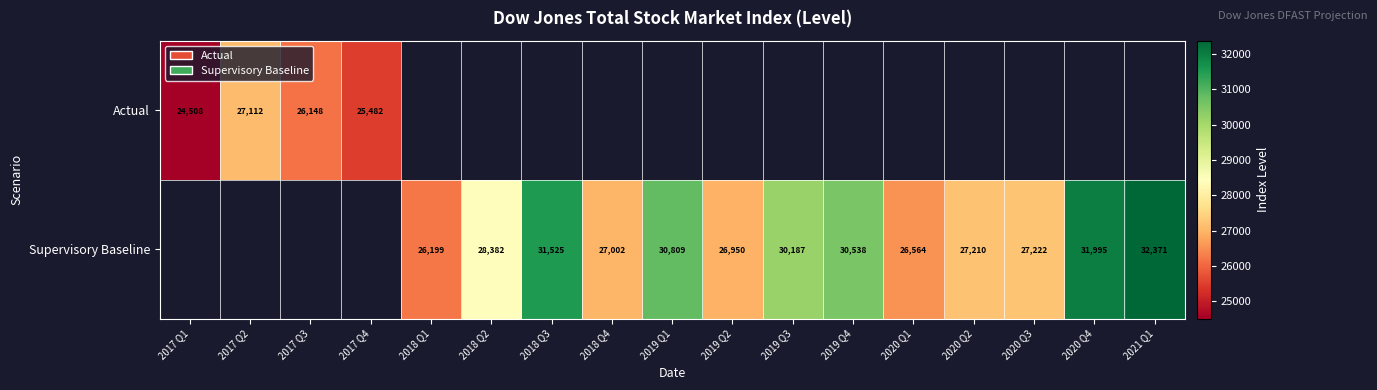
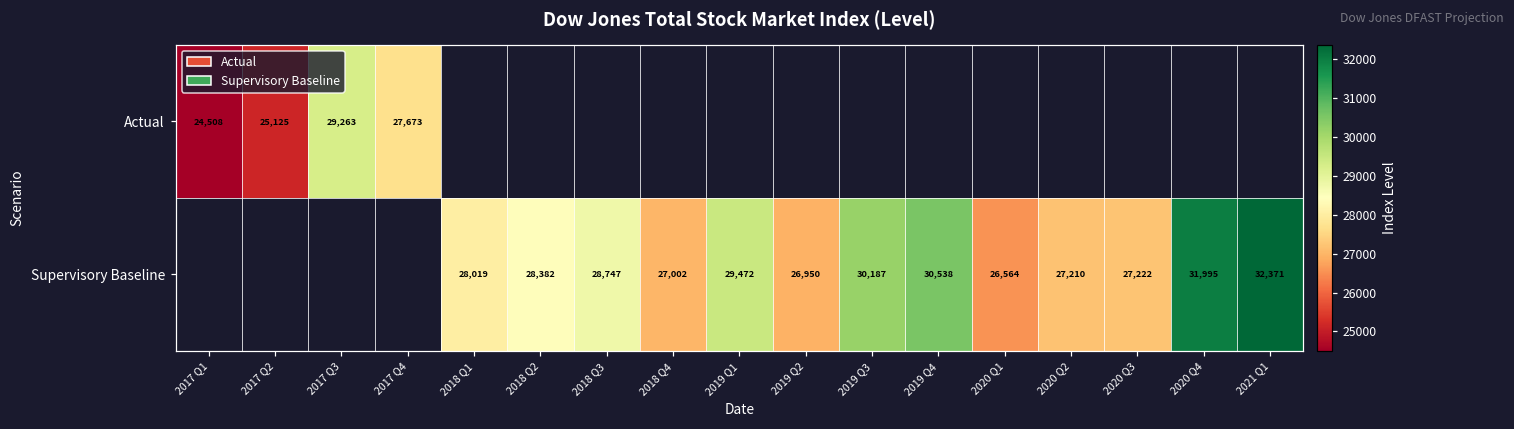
Actual, 2017 Q2: 27,112 -> 25,125
Actual, 2017 Q3: 26,148 -> 29,263
Actual, 2017 Q4: 25,482 -> 27,673
Supervisory Baseline, 2018 Q1: 26,199 -> 28,019
Supervisory Baseline, 2018 Q3: 31,525 -> 28,747
Supervisory Baseline, 2019 Q1: 30,809 -> 29,472
